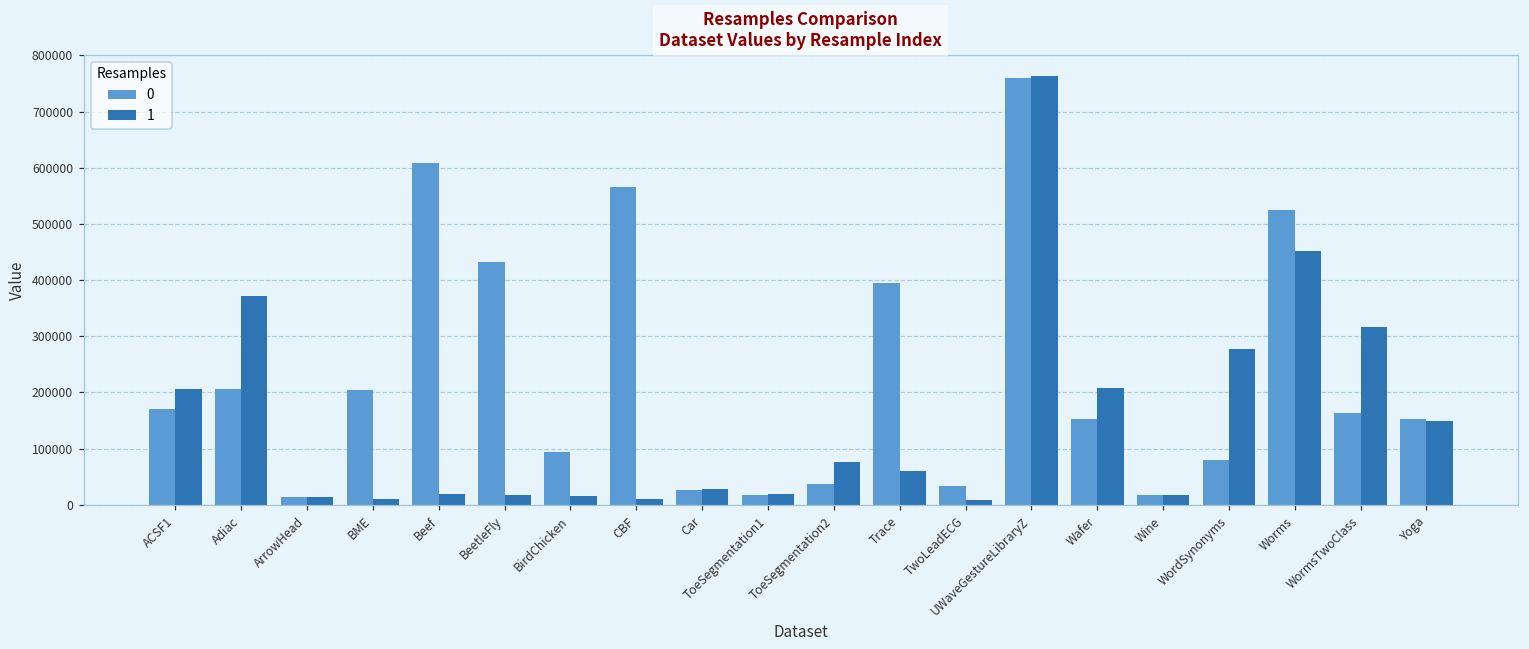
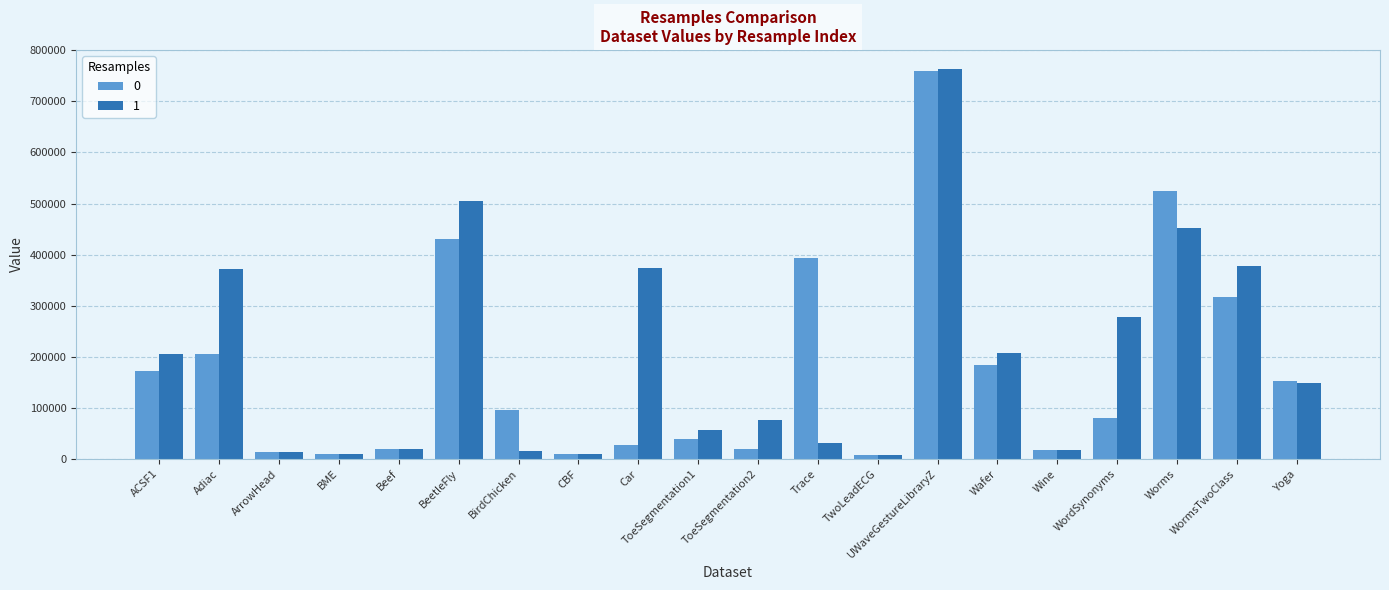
0, BME: 200000 -> 10000
0, Beef: 610000 -> 20000
1, BeetleFly: 20000 -> 510000
0, CBF: 570000 -> 10000
1, Car: 30000 -> 370000
0, ToeSegmentation1: 20000 -> 40000
1, ToeSegmentation1: 20000 -> 60000
0, ToeSegmentation2: 40000 -> 20000
1, Trace: 60000 -> 30000
0, TwoLeadECG: 30000 -> 10000
0, Wafer: 150000 -> 180000
0, WormsTwoClass: 160000 -> 320000
1, WormsTwoClass: 320000 -> 380000
